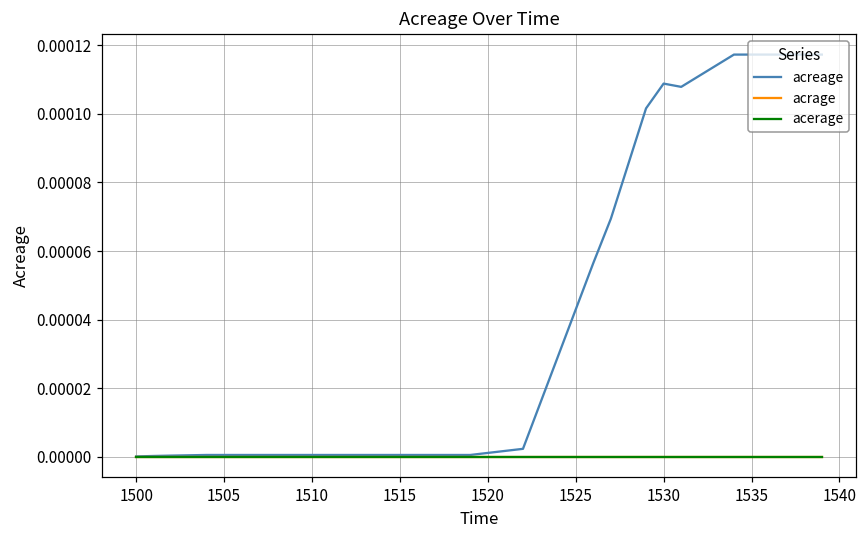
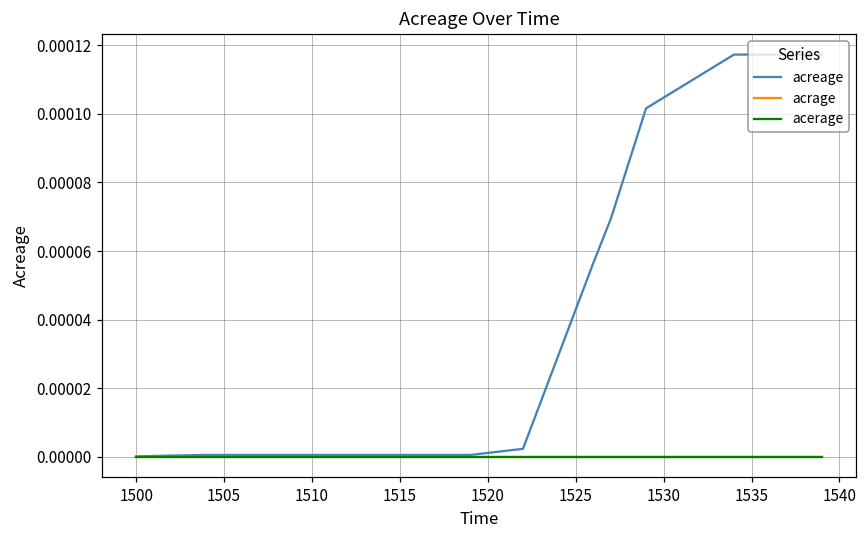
acreage, 1530: 0.000109 -> 0.000105
